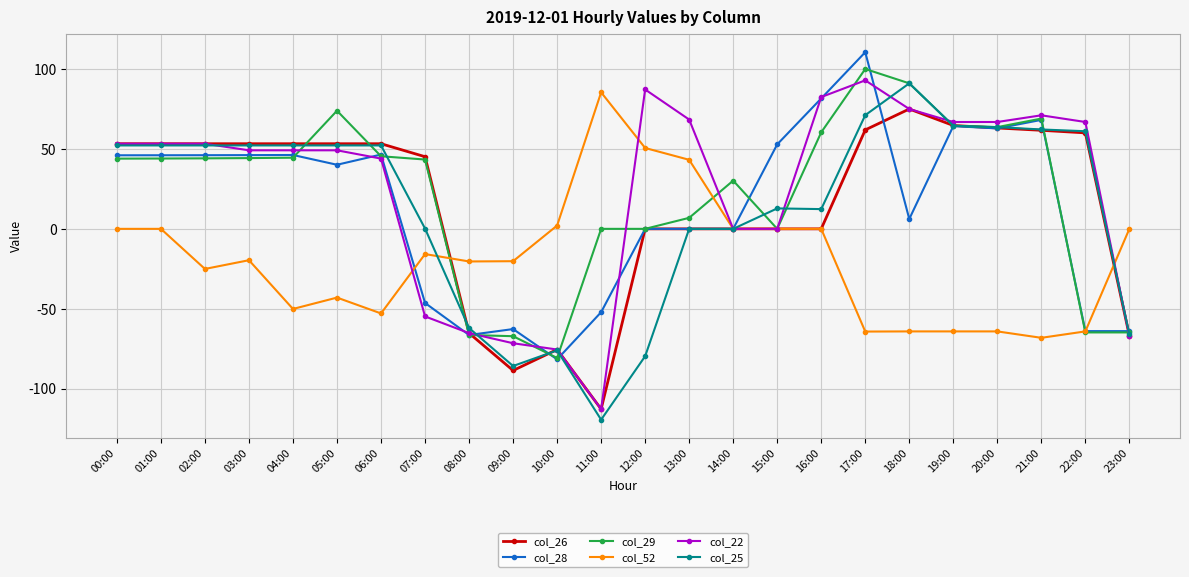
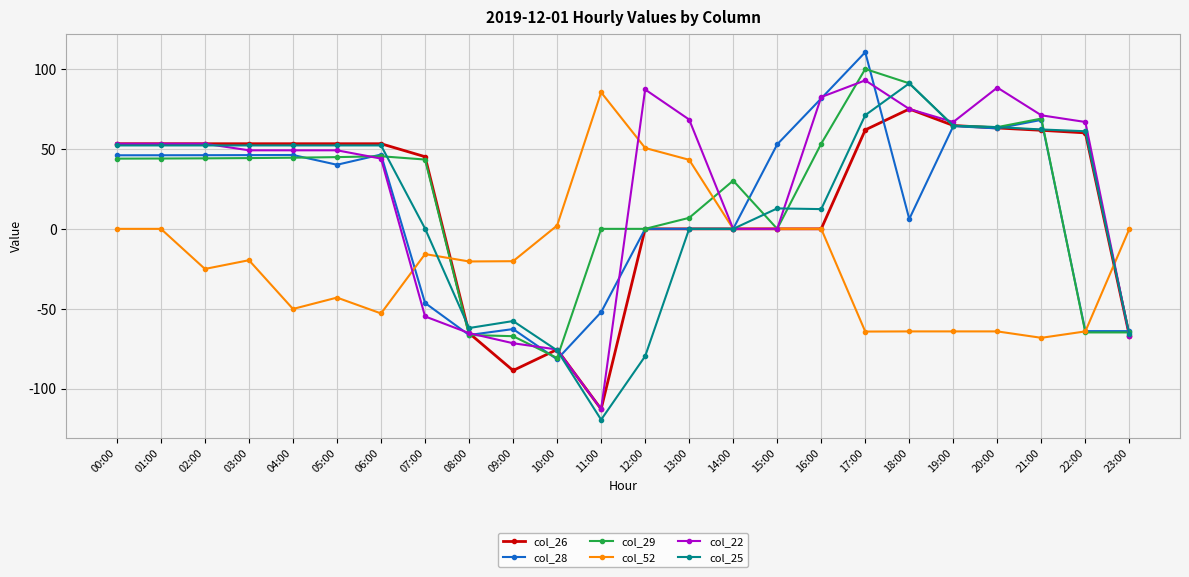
col_29, 05:00: 74 -> 45
col_25, 09:00: -86 -> -58
col_29, 16:00: 60 -> 53
col_22, 20:00: 67 -> 88
